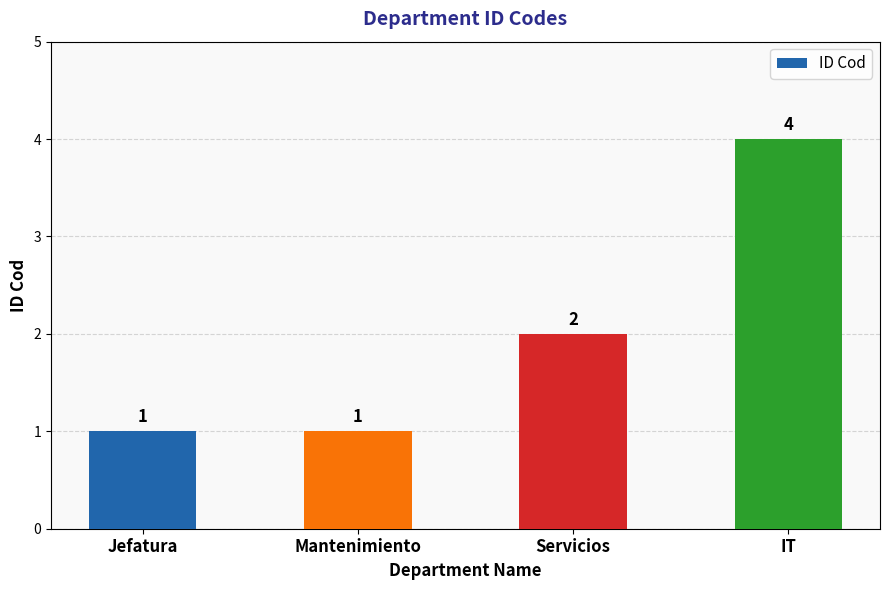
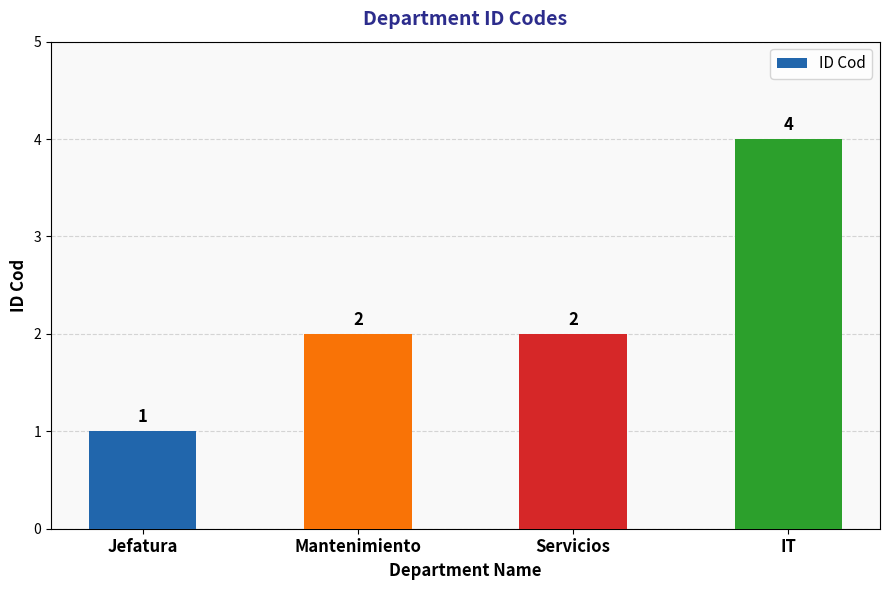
Mantenimiento: 1 -> 2
